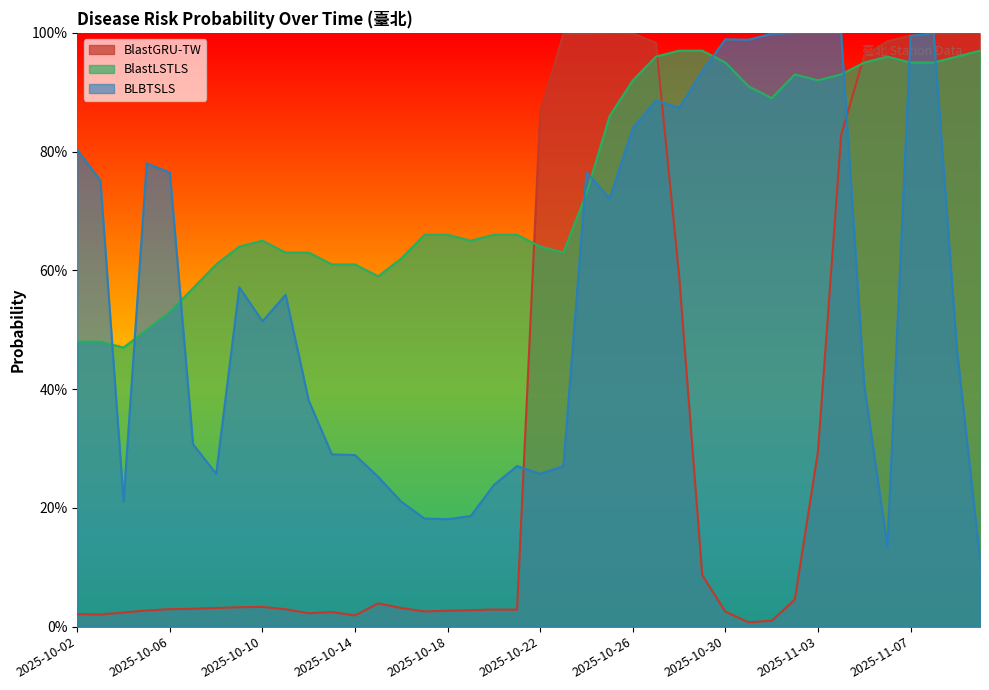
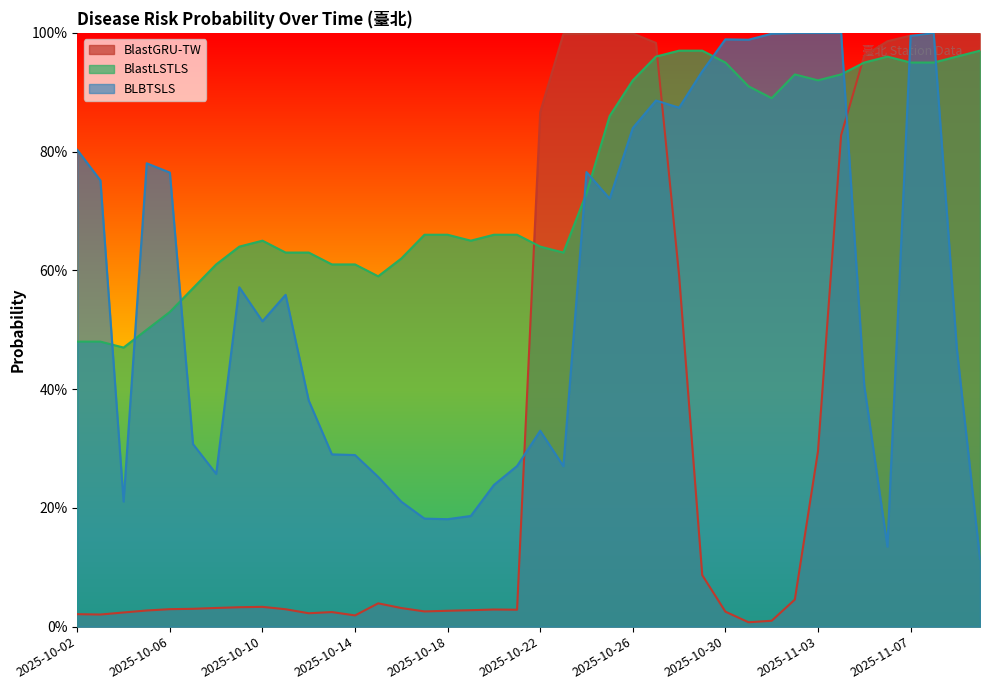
BLBTSLS, 2025-10-22: 26% -> 33%
